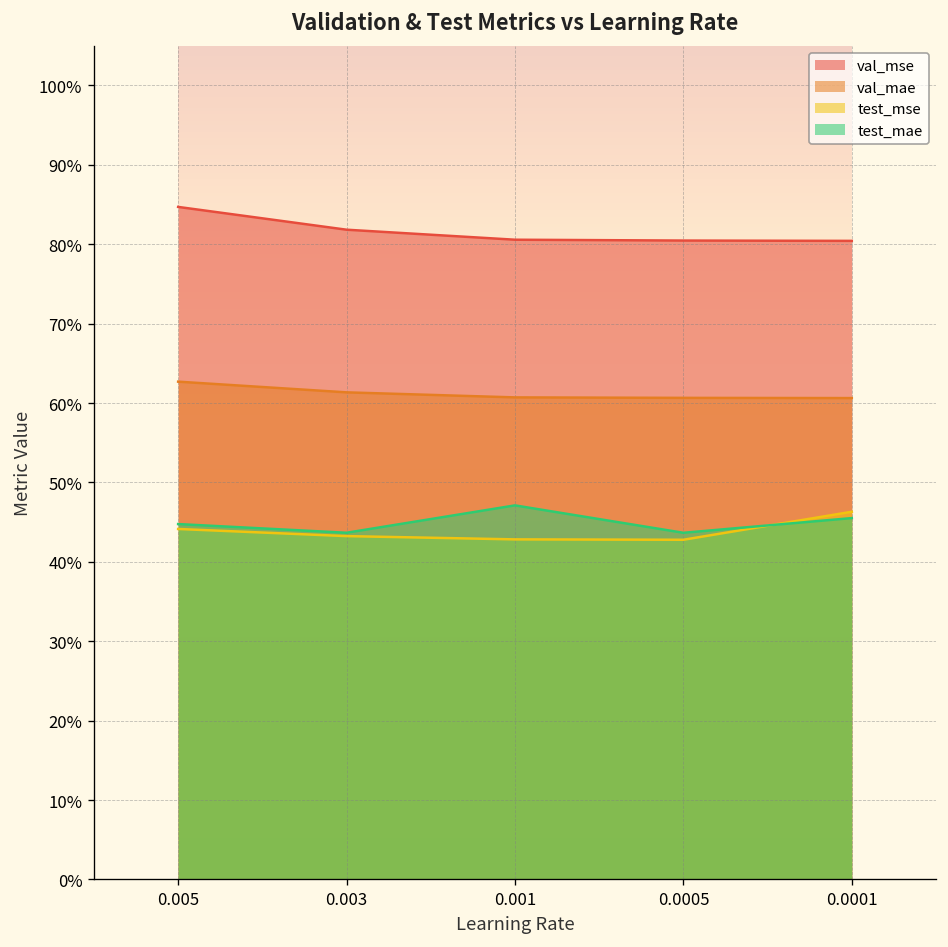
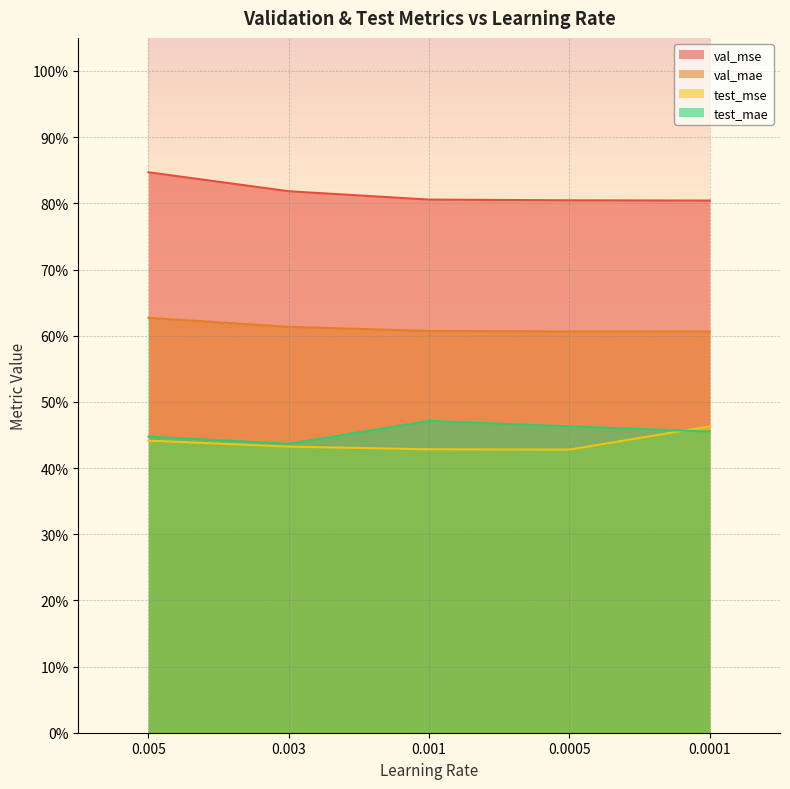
test_mae, 0.0005: 44% -> 46%
